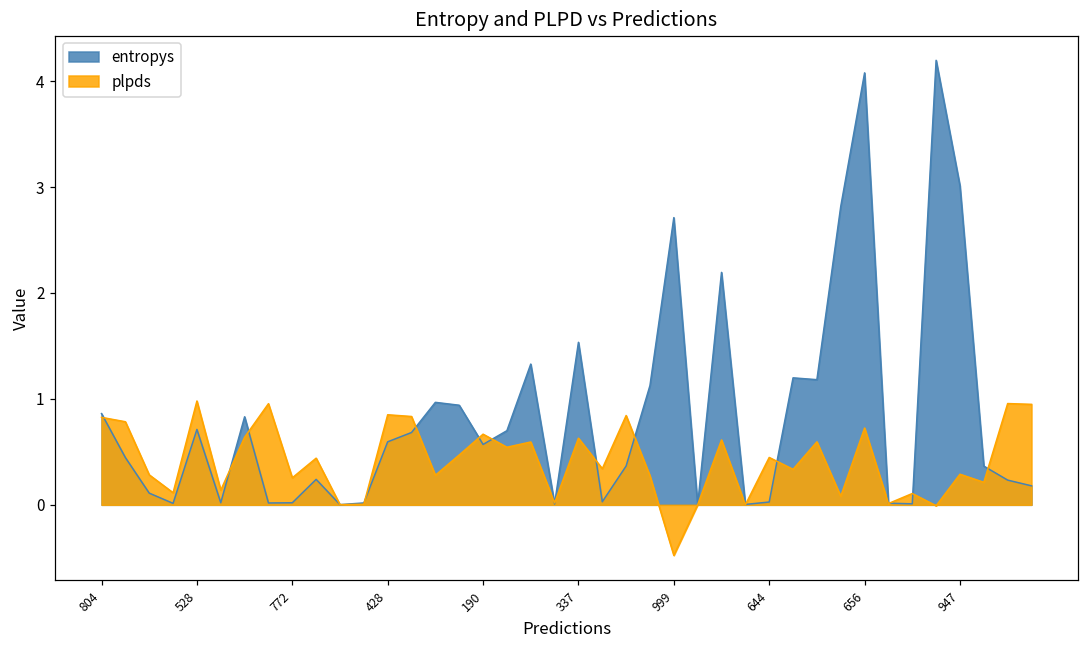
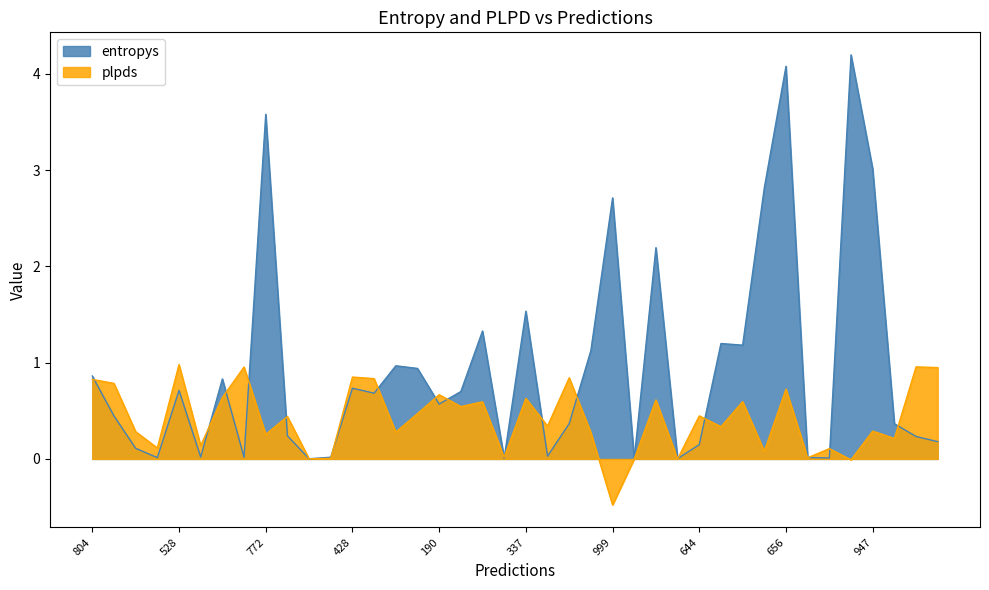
entropys, 772: 0.0 -> 3.6
entropys, 428: 0.6 -> 0.7
entropys, 644: 0.0 -> 0.1
